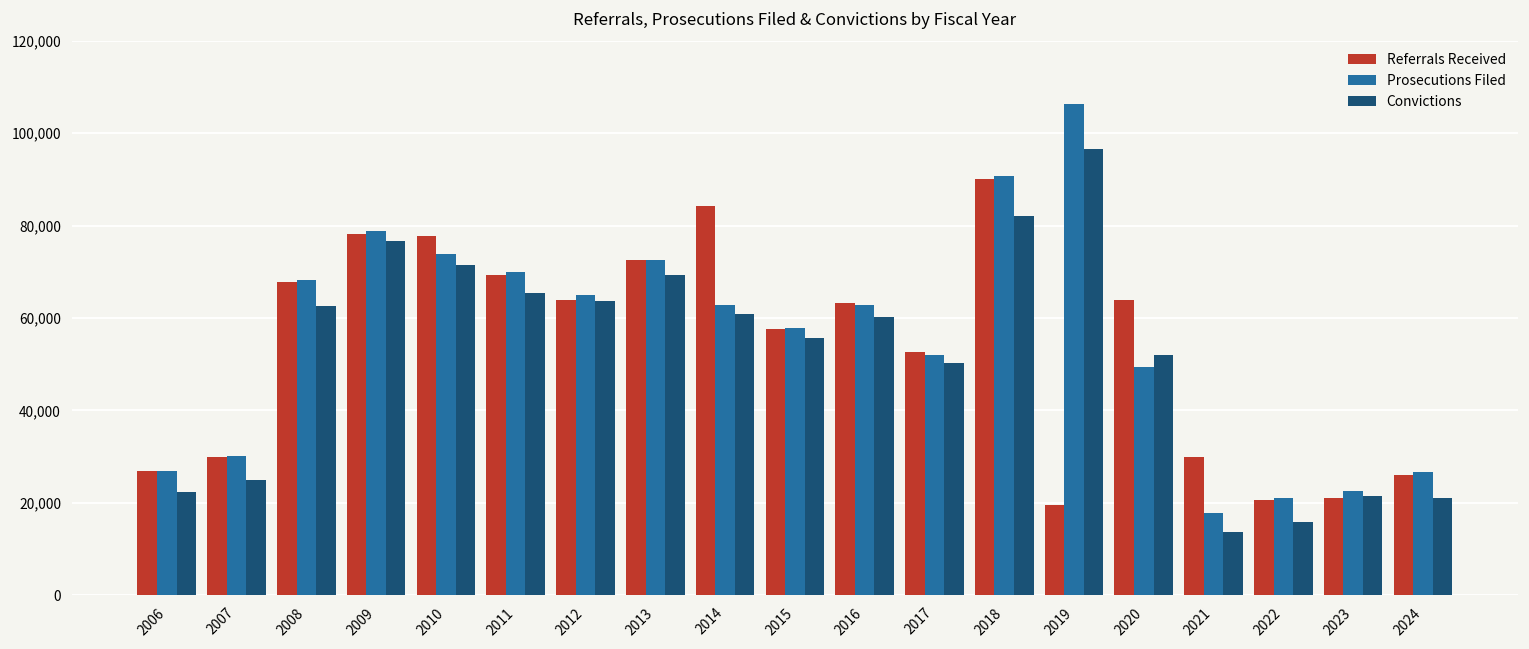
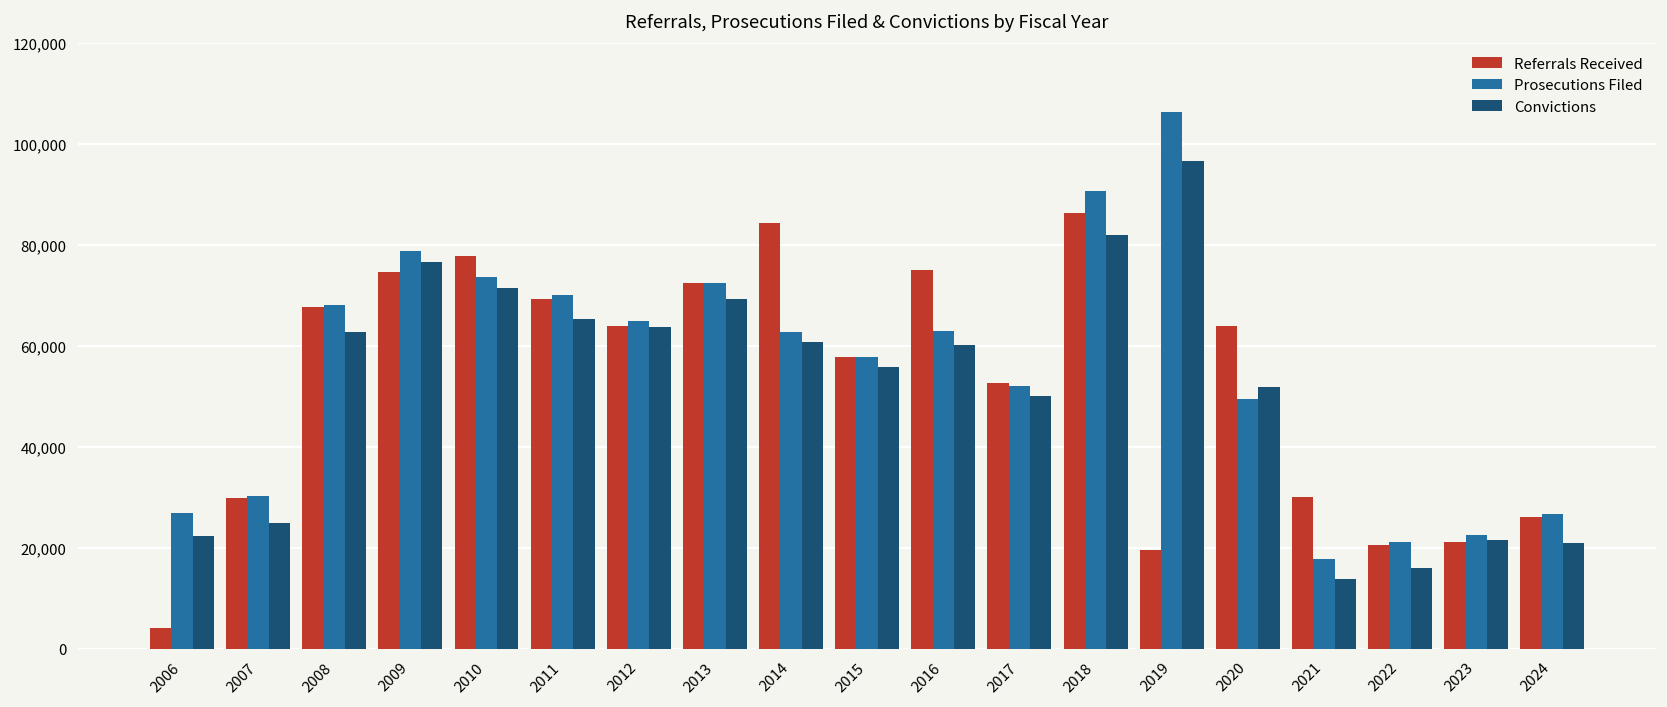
Referrals Received, 2006: 27,000 -> 4,000
Referrals Received, 2009: 78,000 -> 75,000
Referrals Received, 2016: 63,000 -> 75,000
Referrals Received, 2018: 90,000 -> 86,000
